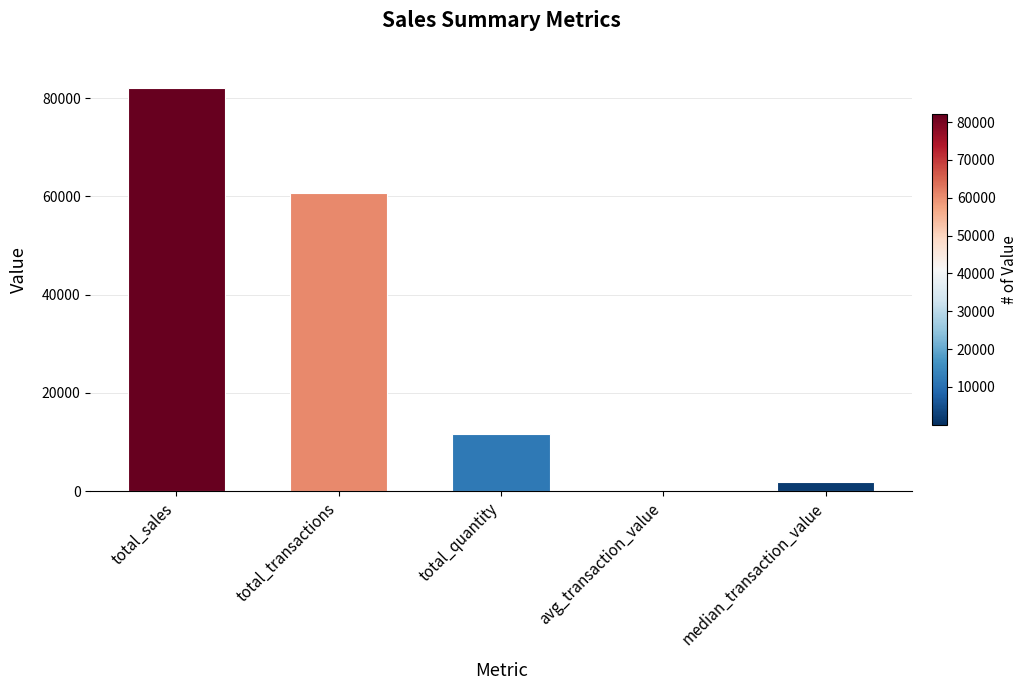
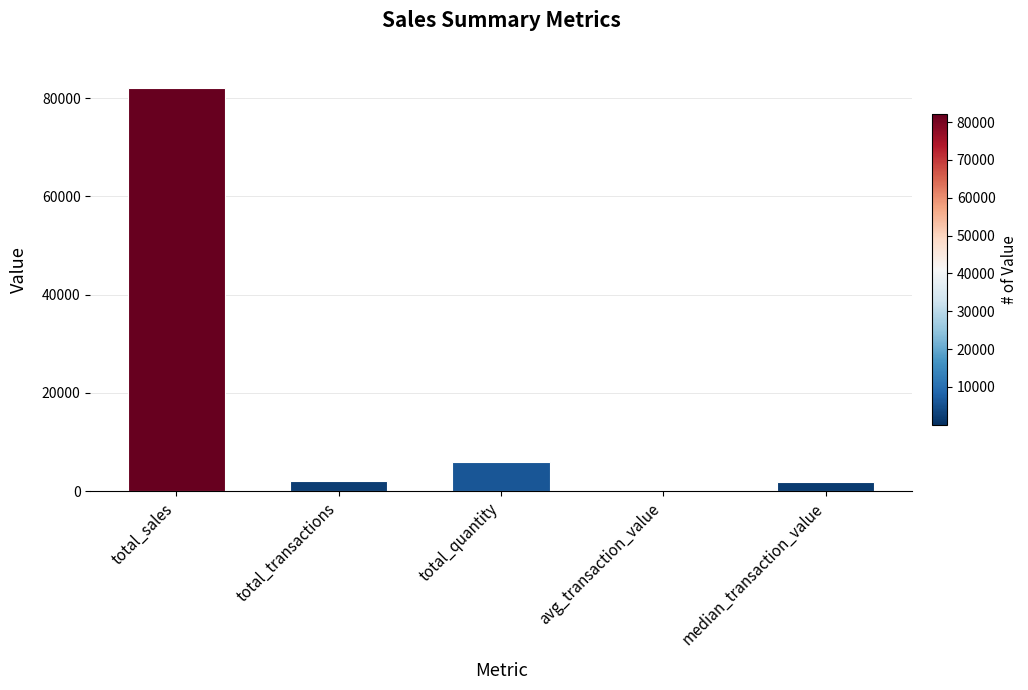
total_transactions: 61000 -> 2000
total_quantity: 12000 -> 6000
